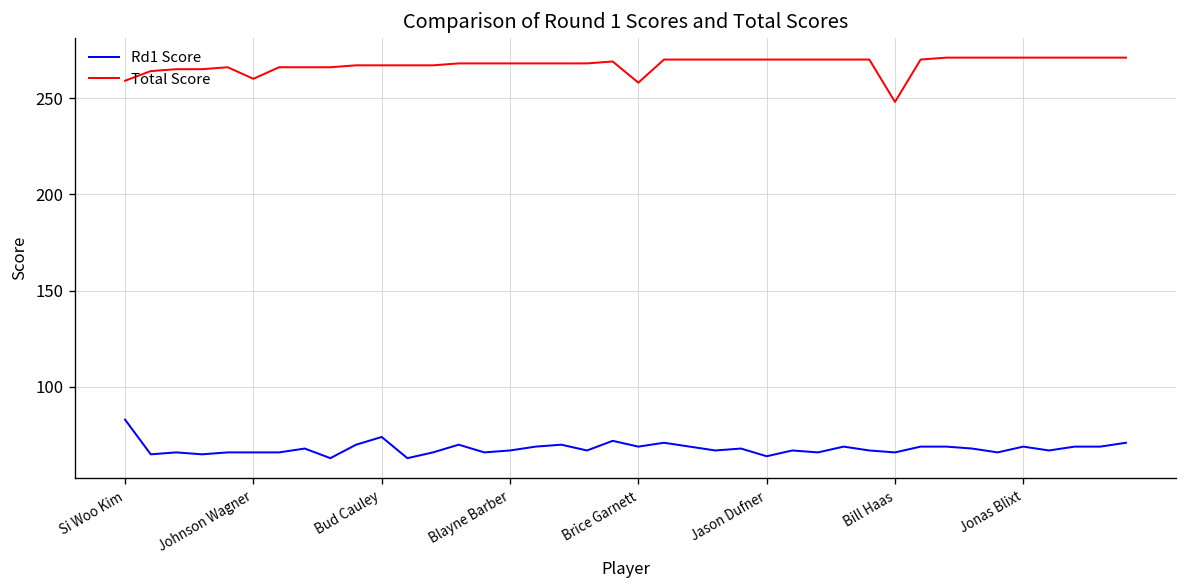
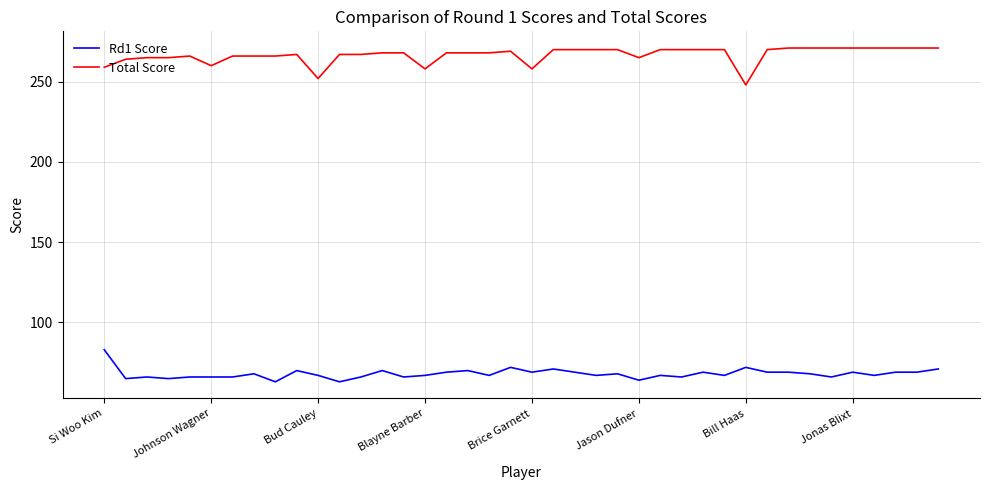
Rd1 Score, Bud Cauley: 74 -> 67
Total Score, Bud Cauley: 267 -> 252
Total Score, Blayne Barber: 268 -> 258
Total Score, Jason Dufner: 270 -> 265
Rd1 Score, Bill Haas: 66 -> 72
